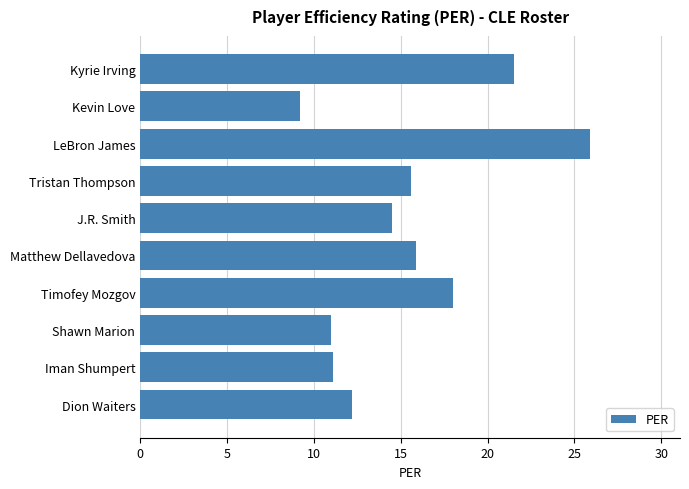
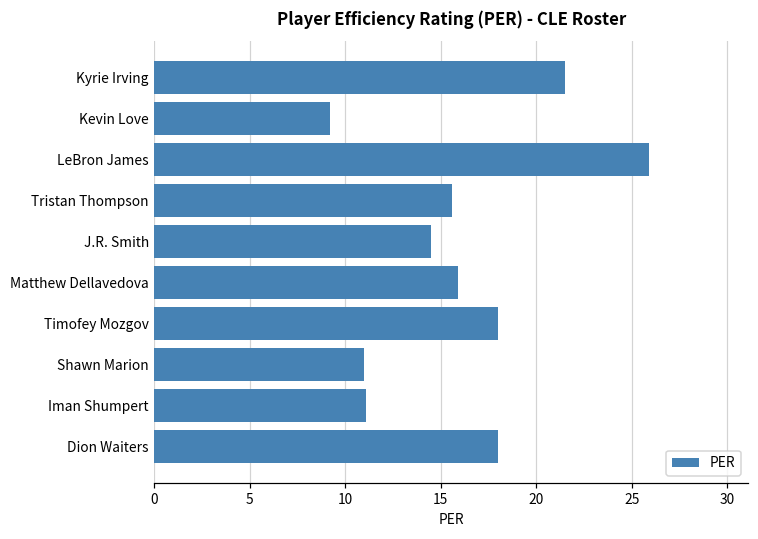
Dion Waiters: 12.2 -> 18.0
